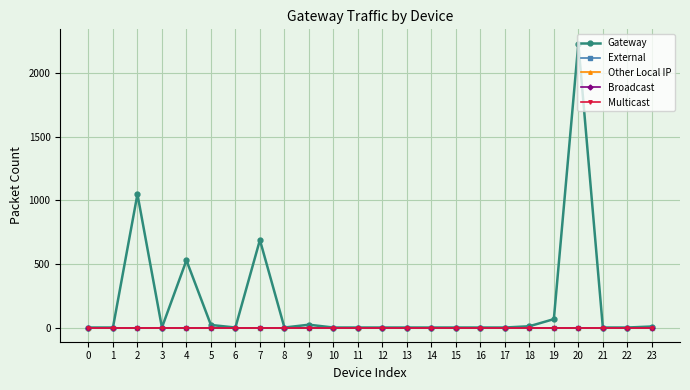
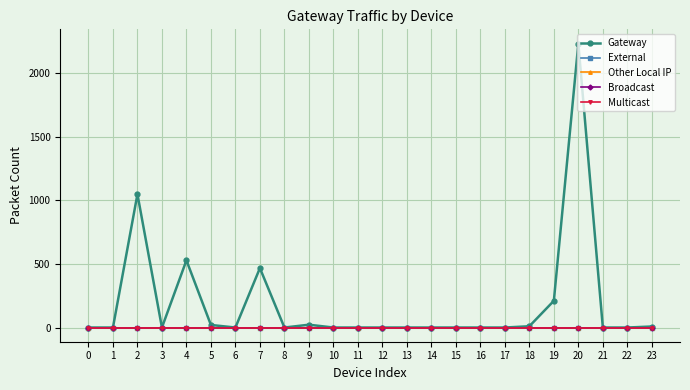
Gateway, 7: 690 -> 470
Gateway, 19: 70 -> 210
